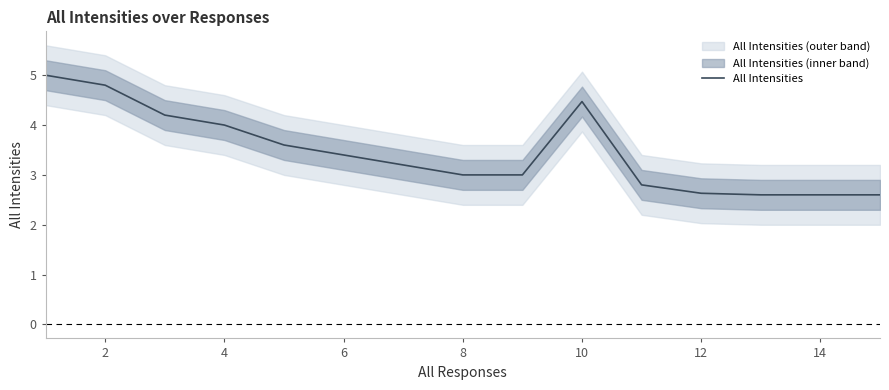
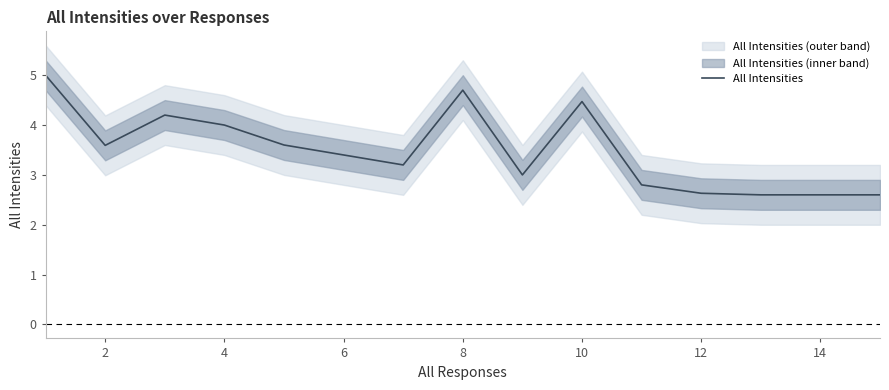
All Intensities, 2: 4.8 -> 3.6
All Intensities, 8: 3.0 -> 4.7
